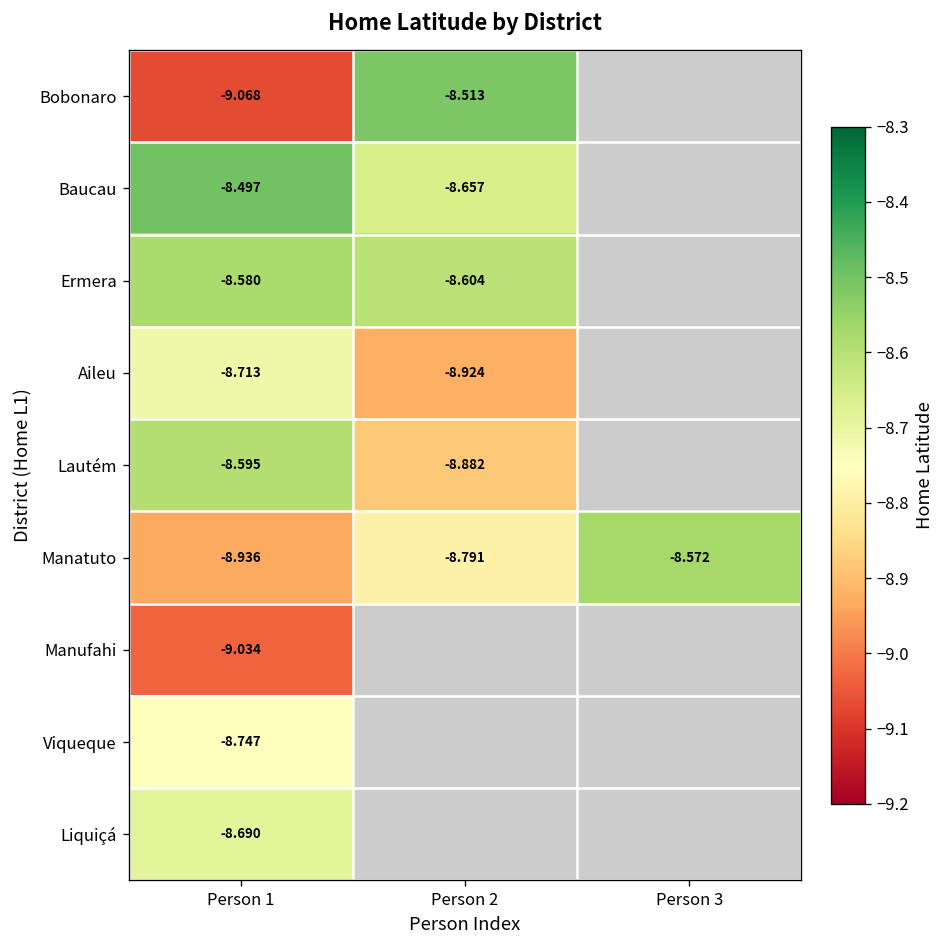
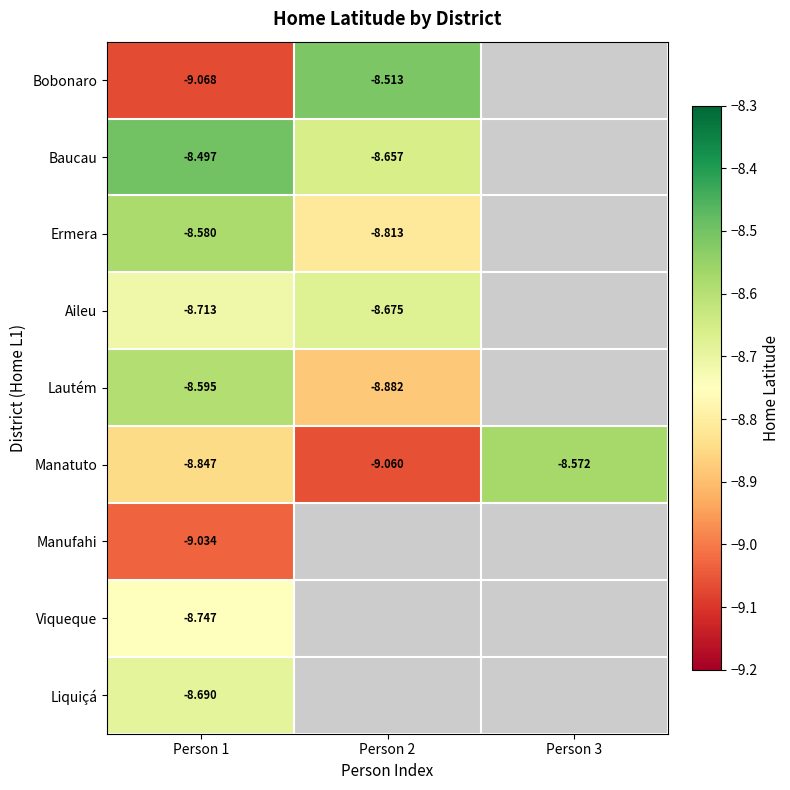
Ermera, Person 2: -8.604 -> -8.813
Aileu, Person 2: -8.924 -> -8.675
Manatuto, Person 1: -8.936 -> -8.847
Manatuto, Person 2: -8.791 -> -9.060
